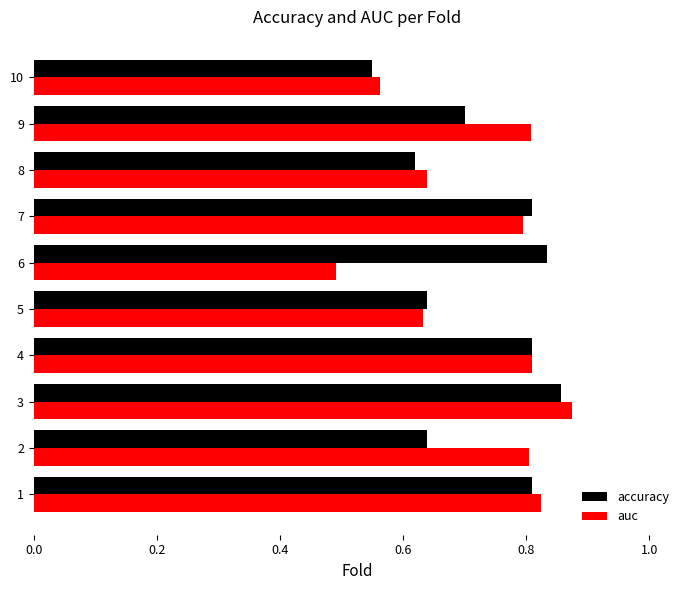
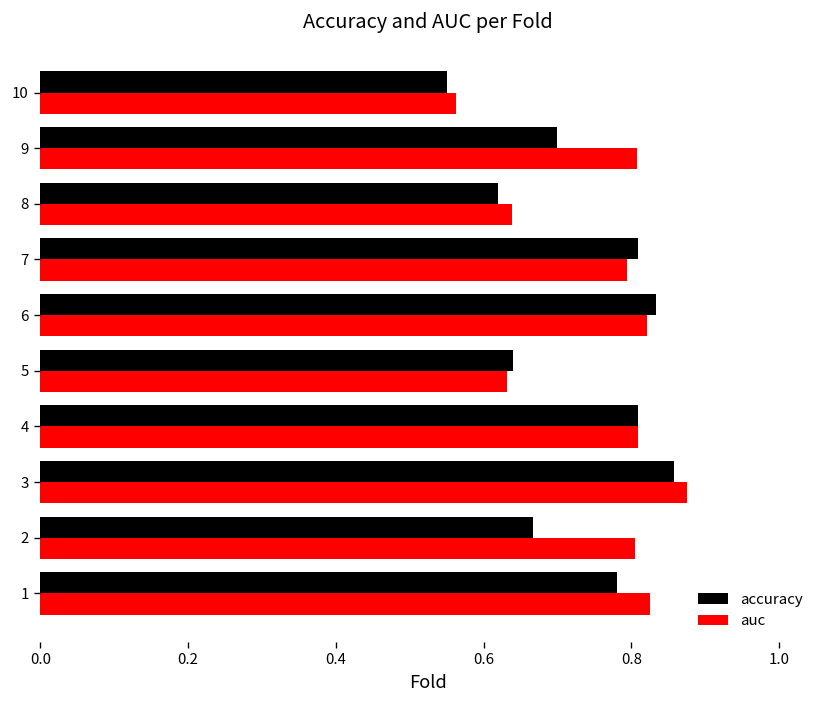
auc, 6: 0.49 -> 0.82
accuracy, 2: 0.64 -> 0.67
accuracy, 1: 0.81 -> 0.78
